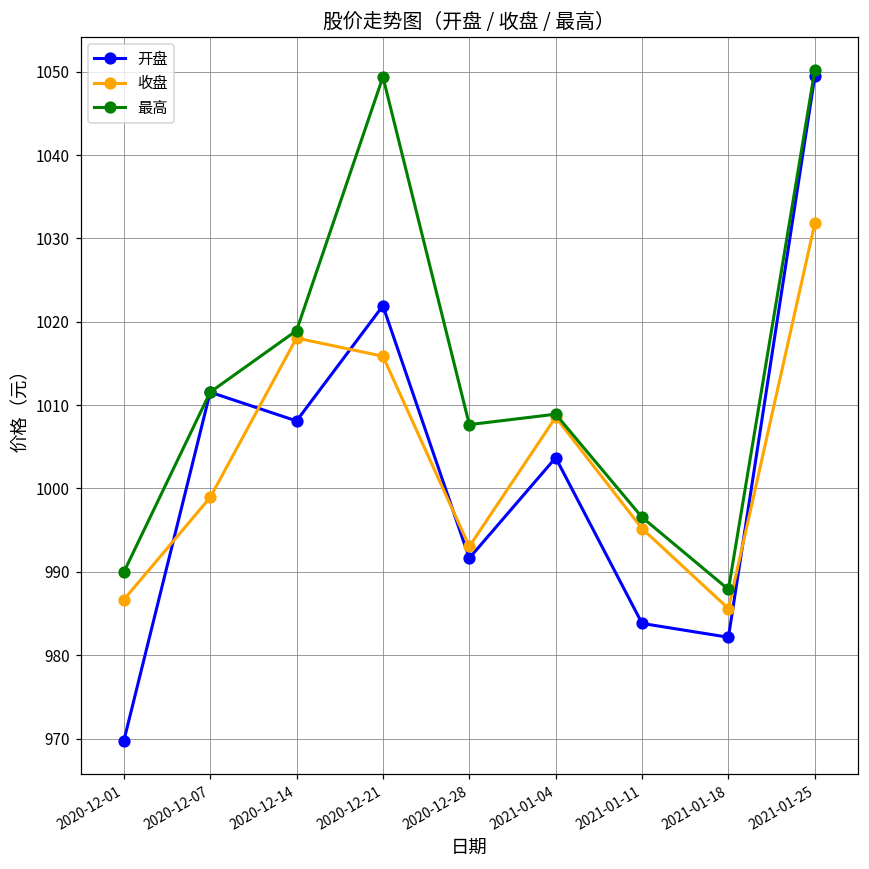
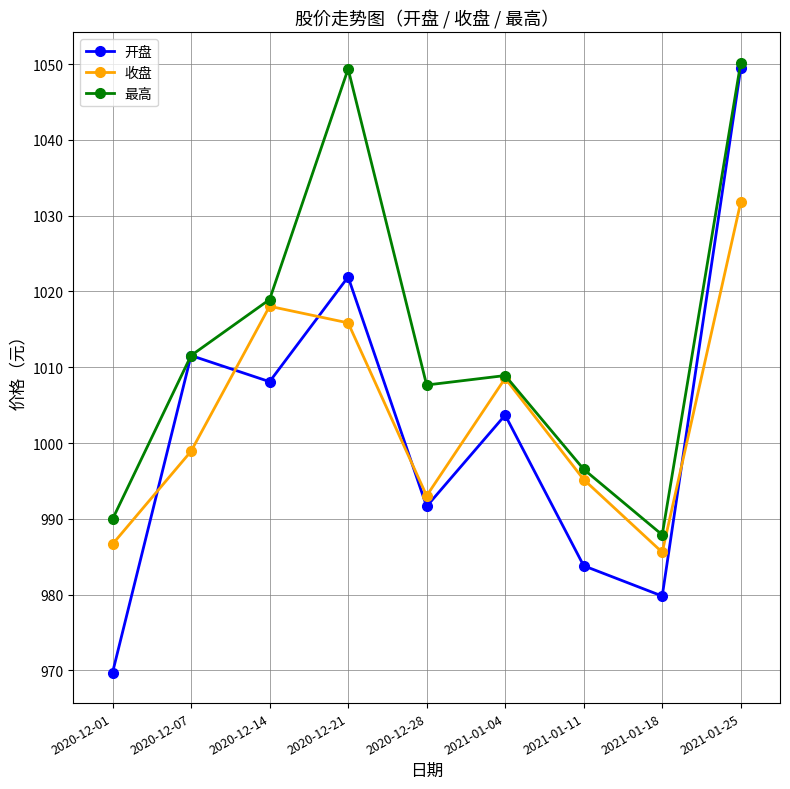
开盘, 2021-01-18: 982 -> 980
